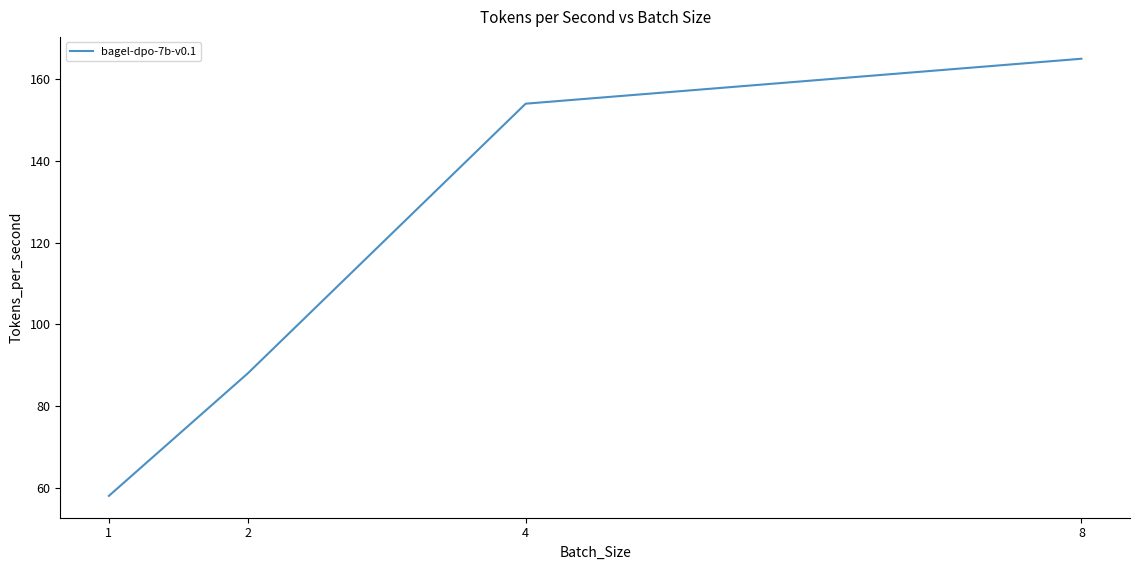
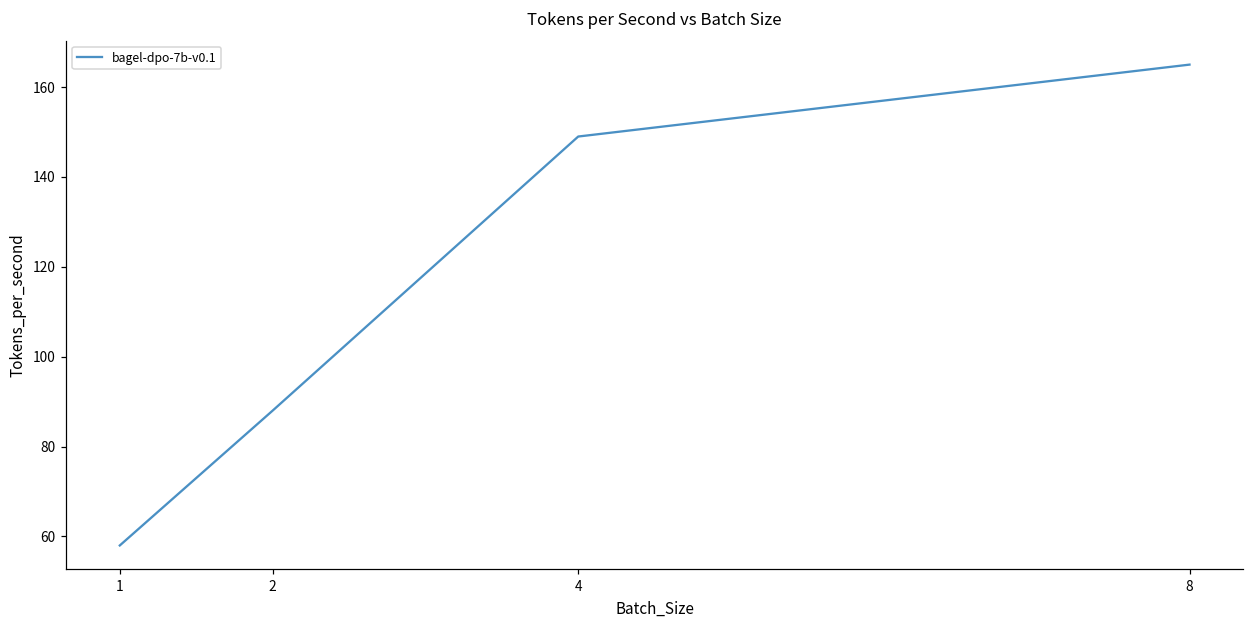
4: 154 -> 149
